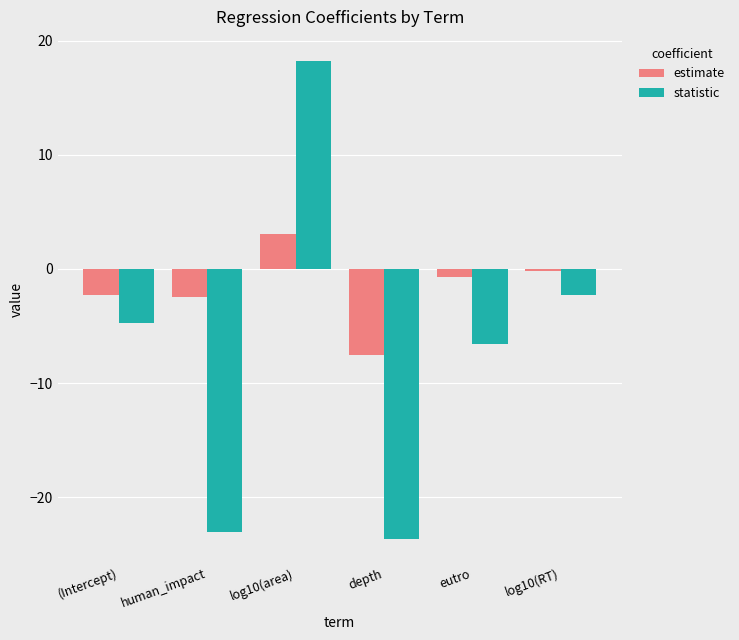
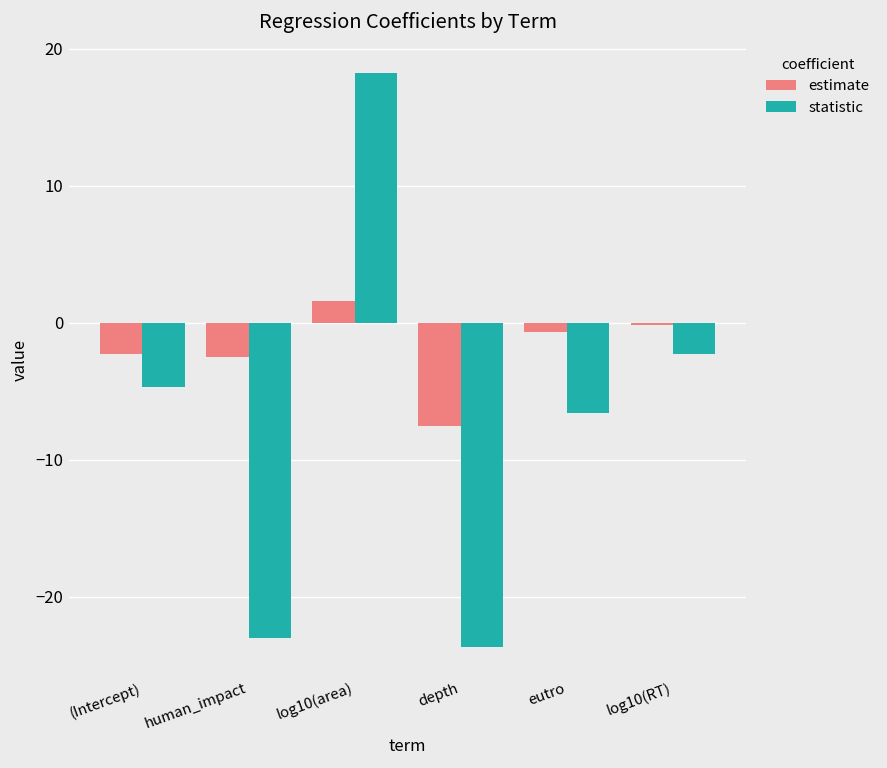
estimate, log10(area): 3.0 -> 1.6
